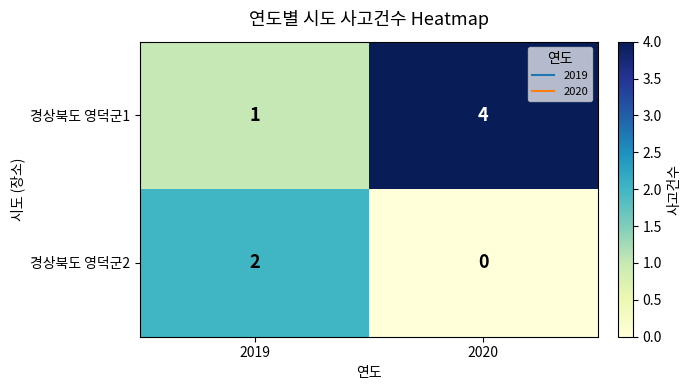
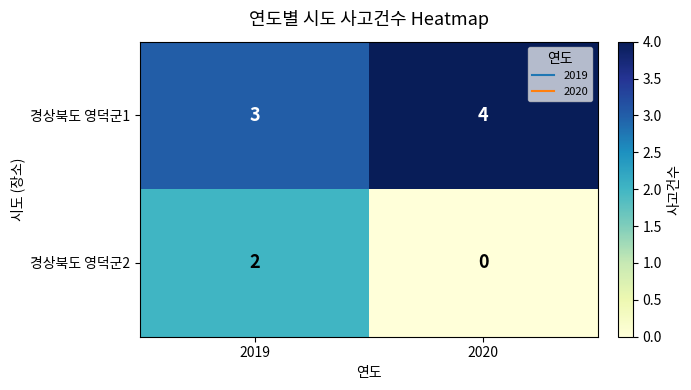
경상북도 영덕군1, 2019: 1 -> 3
